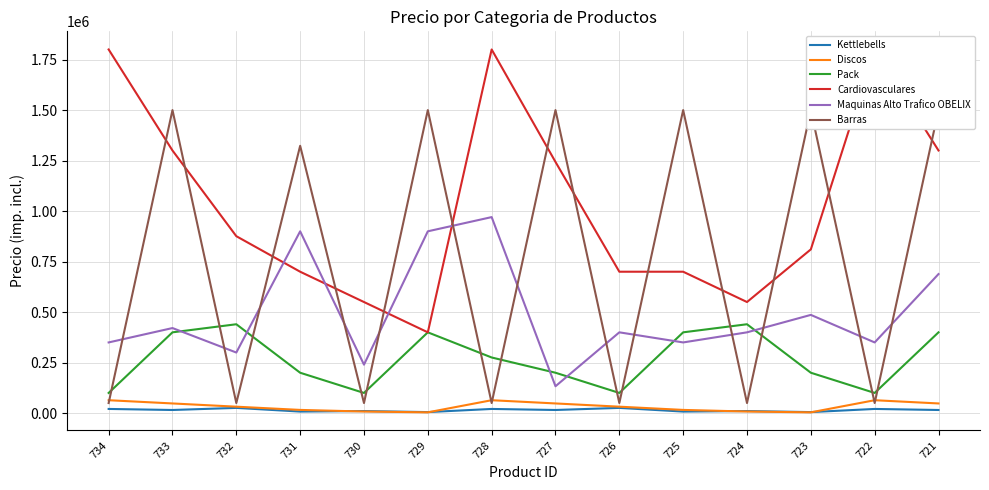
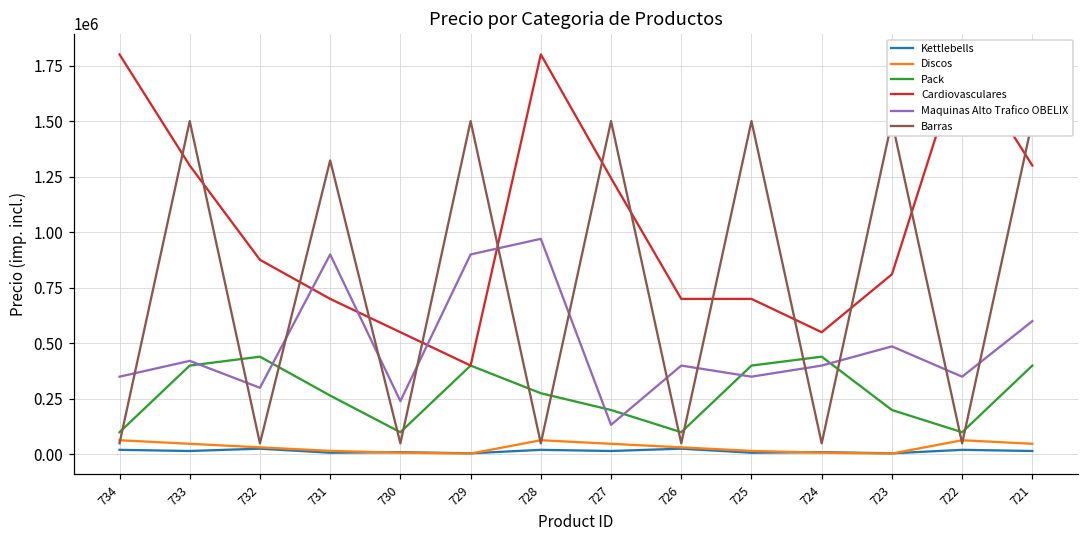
Pack, 731: 200000 -> 260000
Maquinas Alto Trafico OBELIX, 721: 690000 -> 600000
